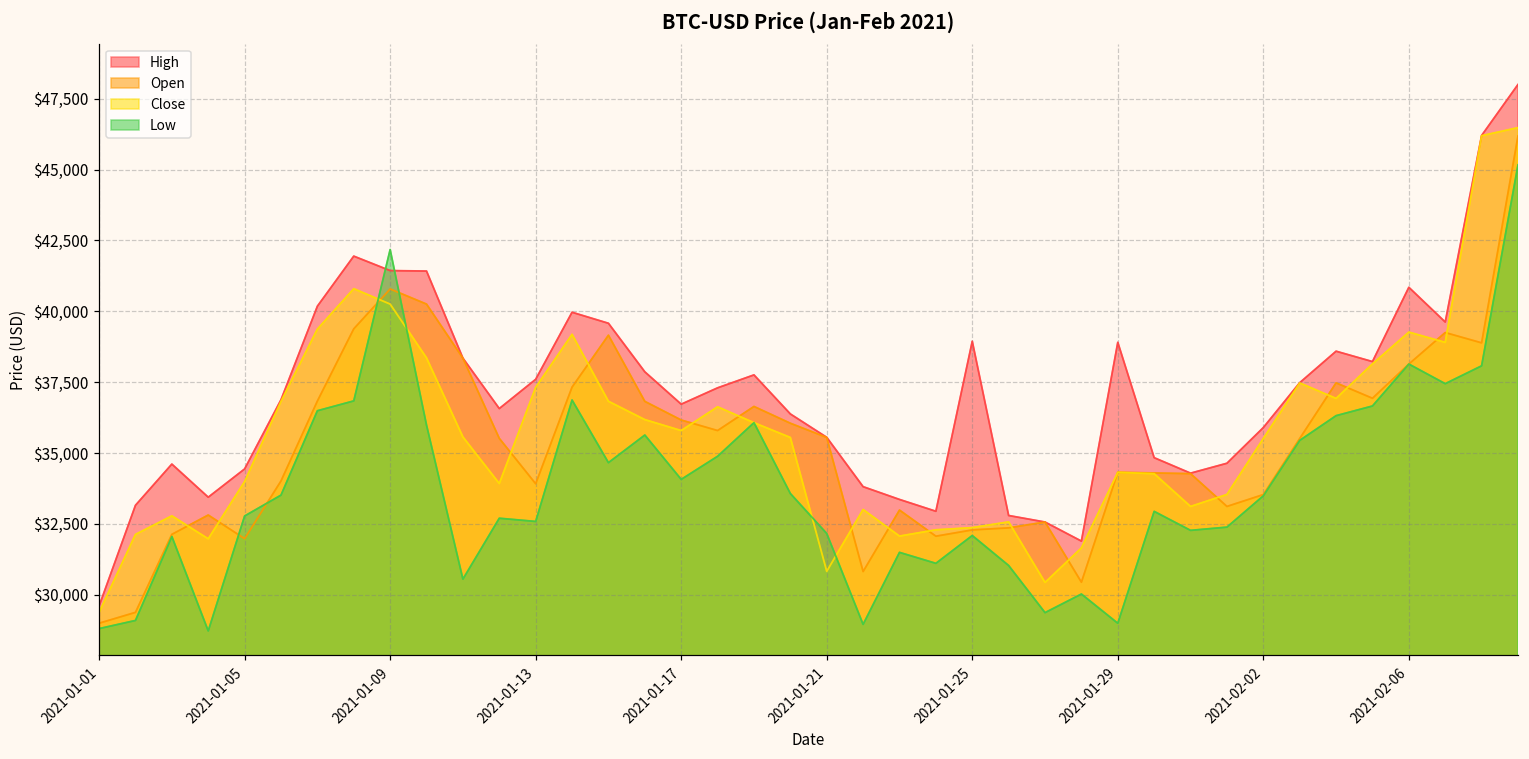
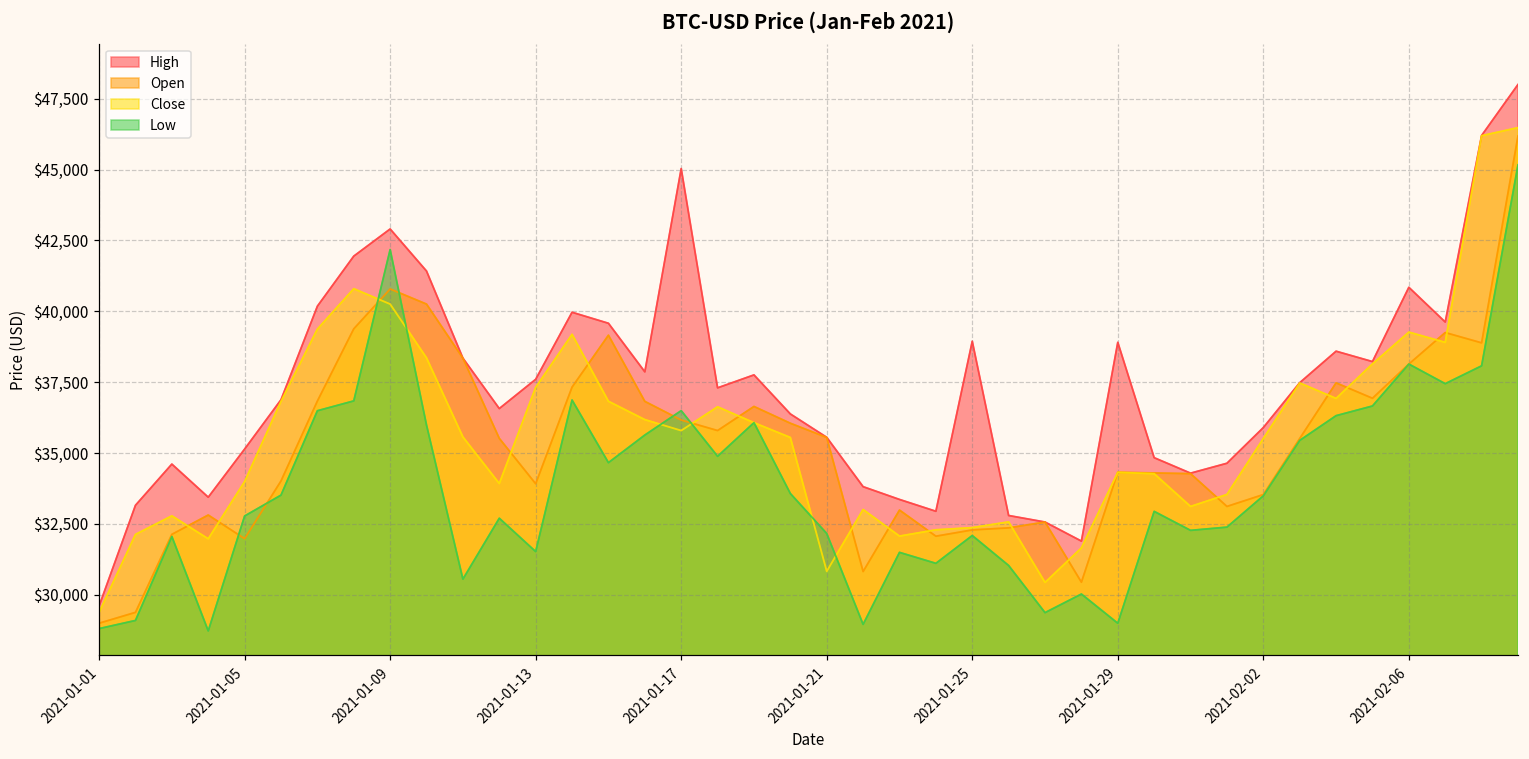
High, 2021-01-05: $34,400 -> $35,100
High, 2021-01-09: $41,400 -> $42,900
Low, 2021-01-13: $32,600 -> $31,500
High, 2021-01-17: $36,700 -> $45,000
Low, 2021-01-17: $34,100 -> $36,500
